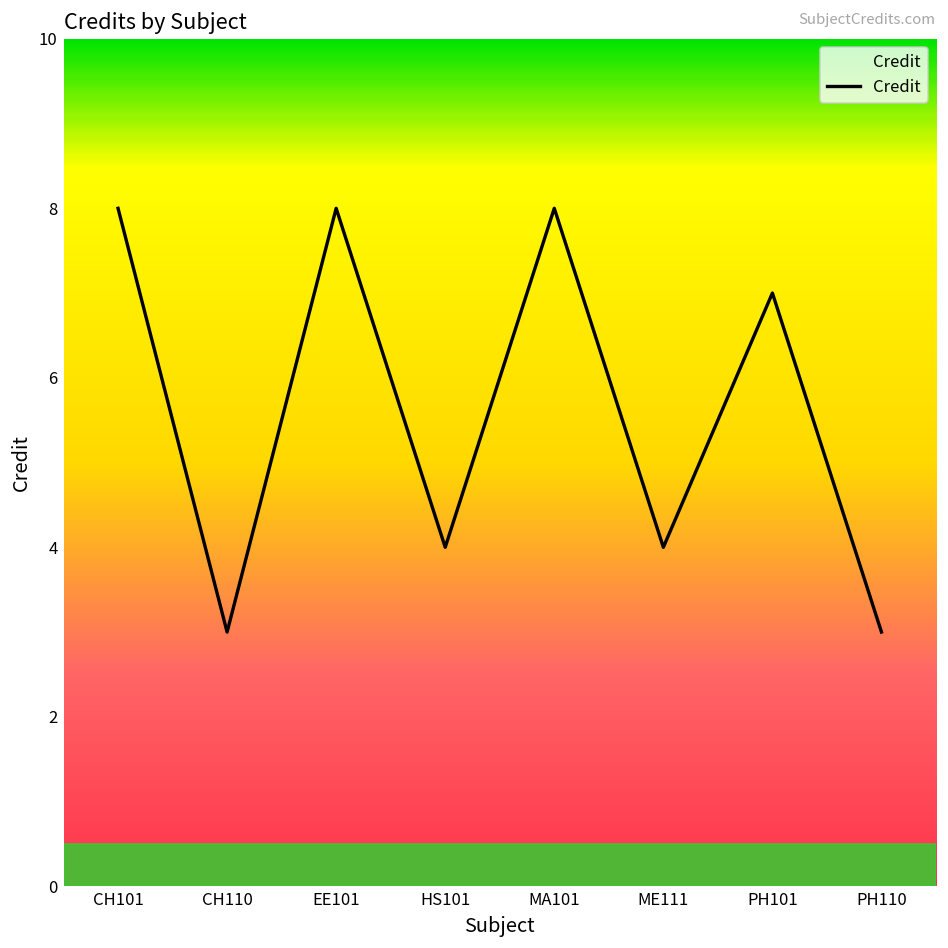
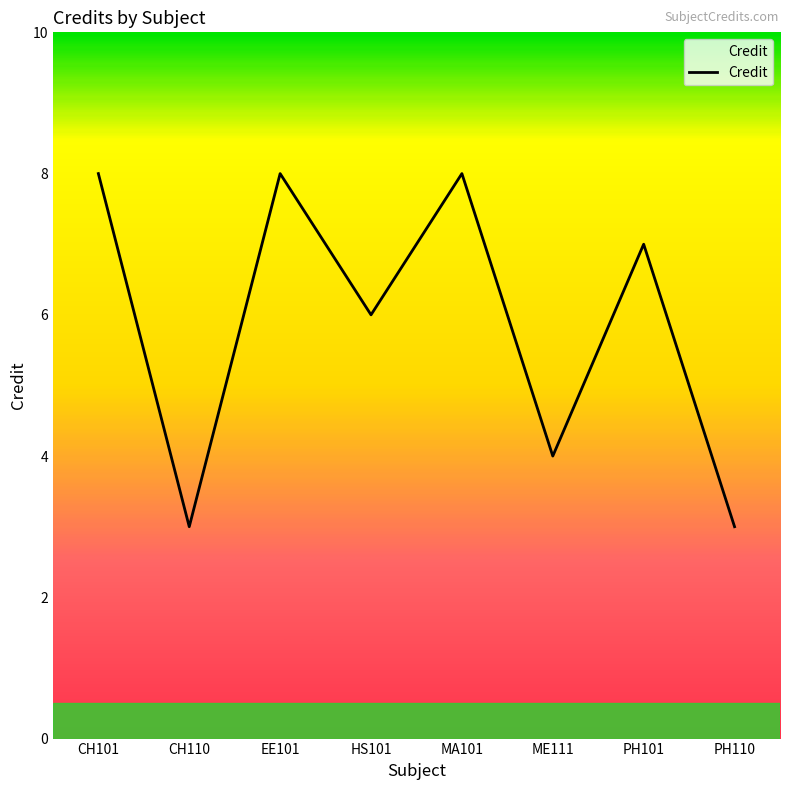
HS101: 4 -> 6
